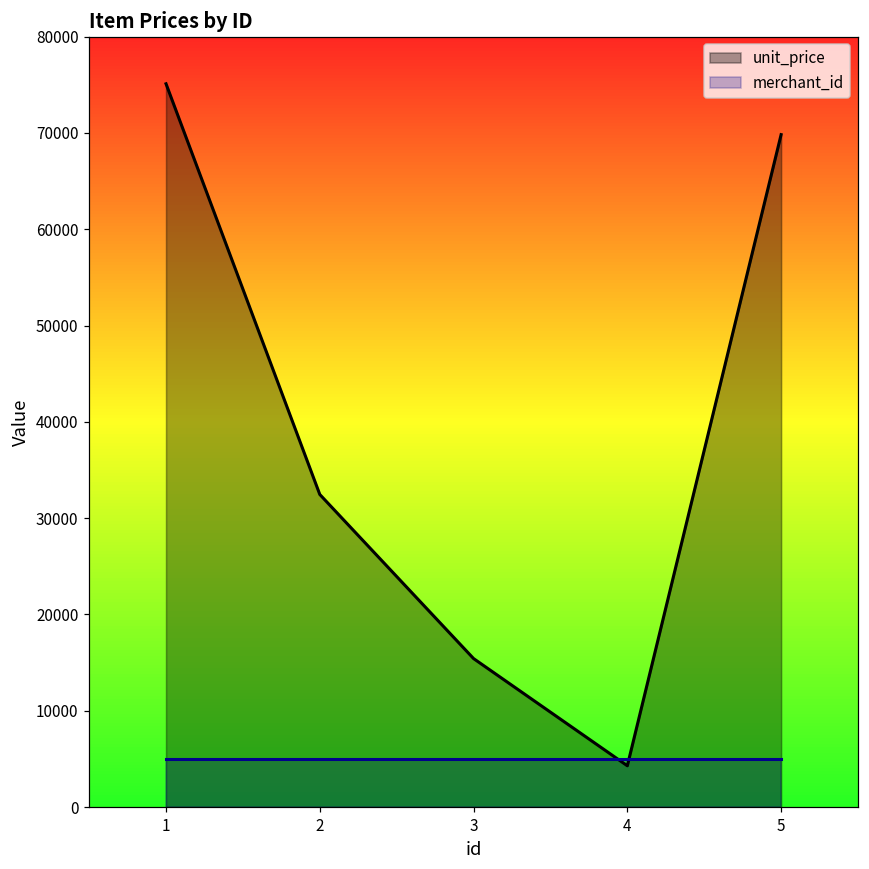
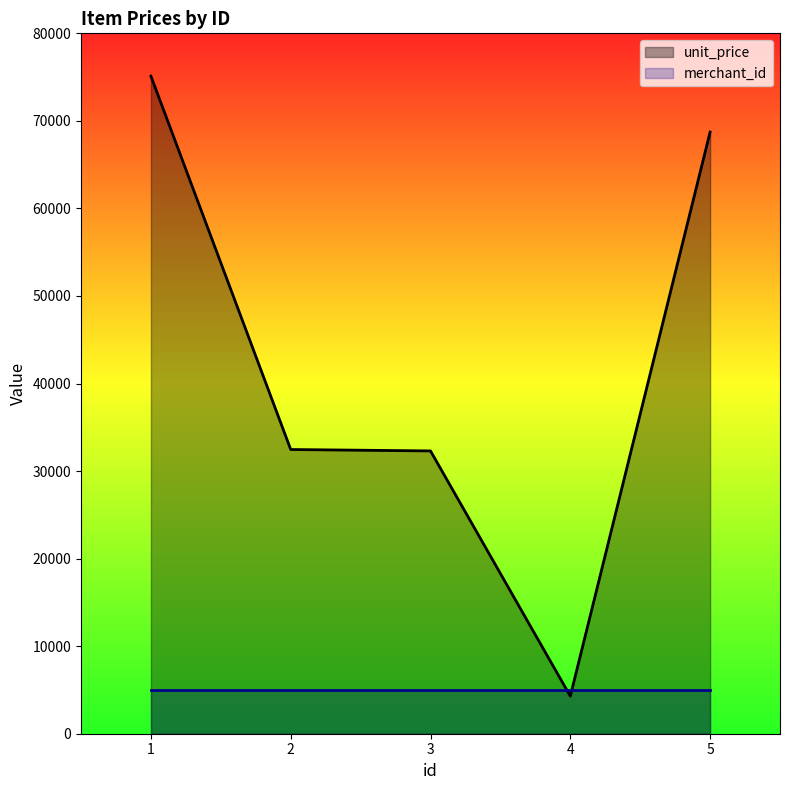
unit_price, 3: 15000 -> 32000
unit_price, 5: 70000 -> 69000
